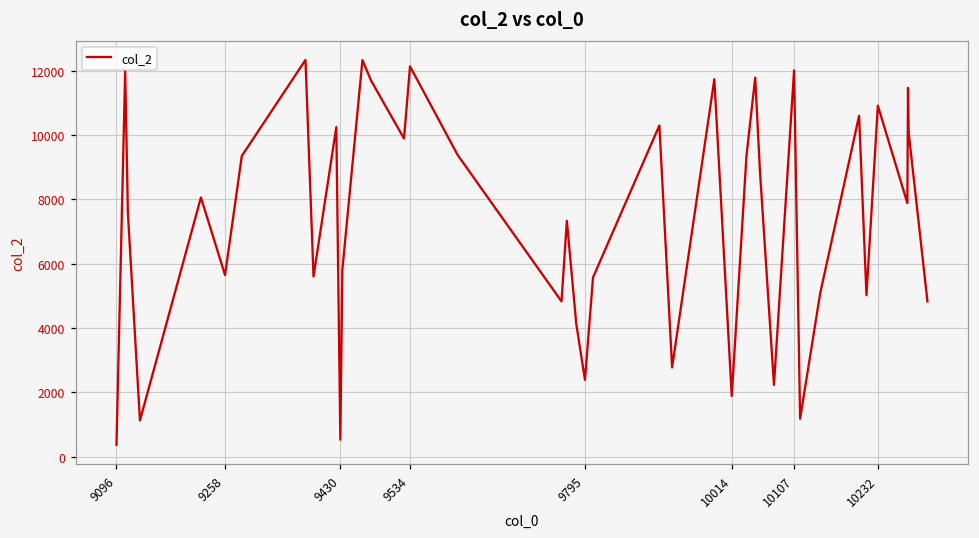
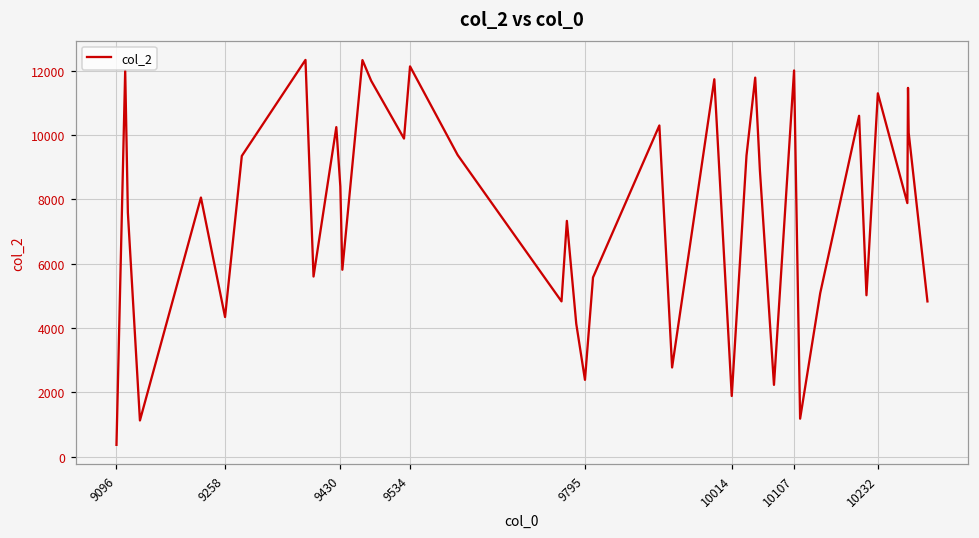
9258: 5600 -> 4300
9430: 500 -> 8400
10232: 10900 -> 11300
